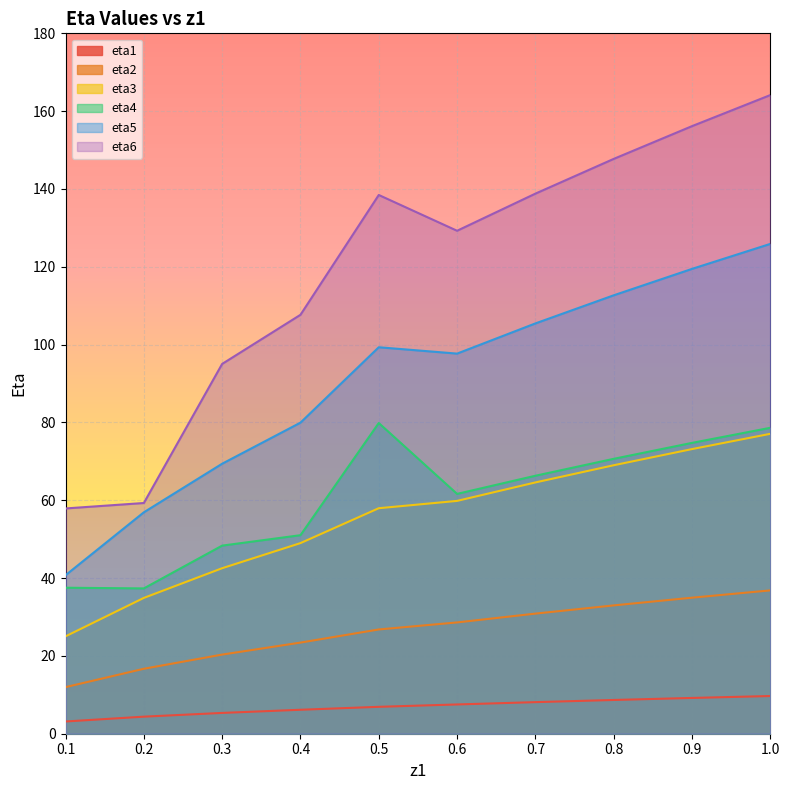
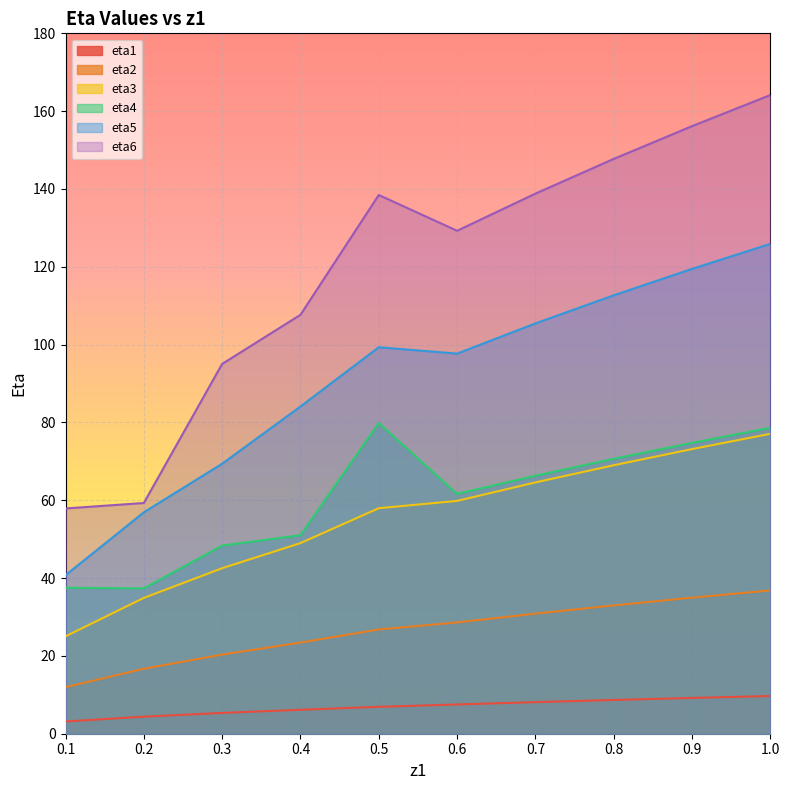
eta5, 0.4: 80 -> 84
